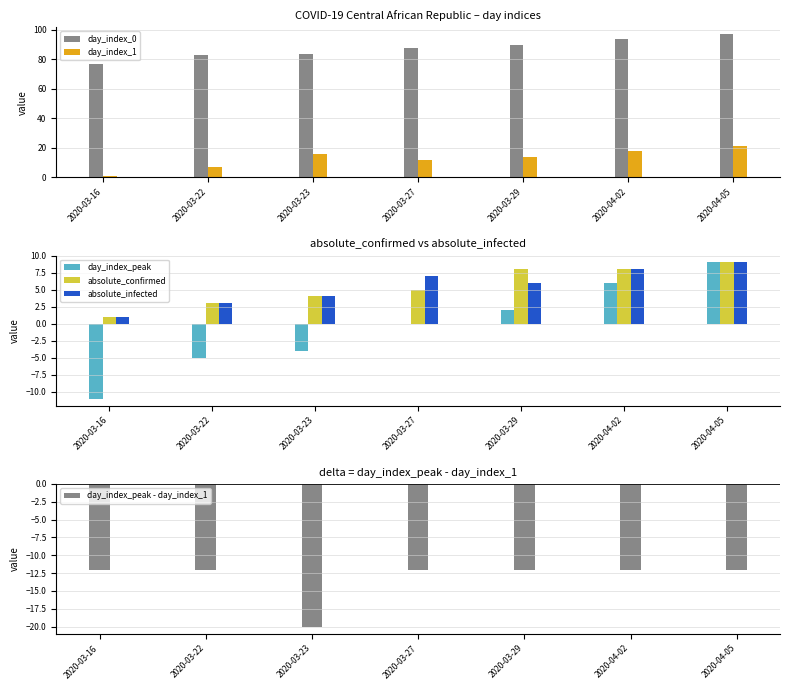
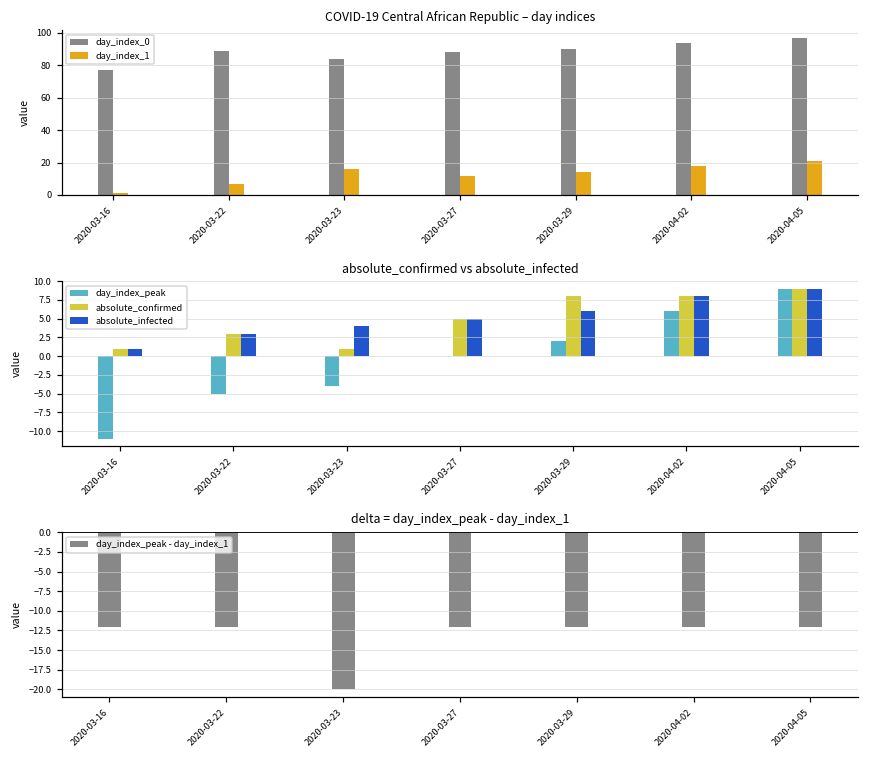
COVID-19 Central African Republic – day indices, day_index_0, 2020-03-22: 83 -> 89
absolute_confirmed vs absolute_infected, absolute_confirmed, 2020-03-23: 4 -> 1
absolute_confirmed vs absolute_infected, absolute_infected, 2020-03-27: 7 -> 5
